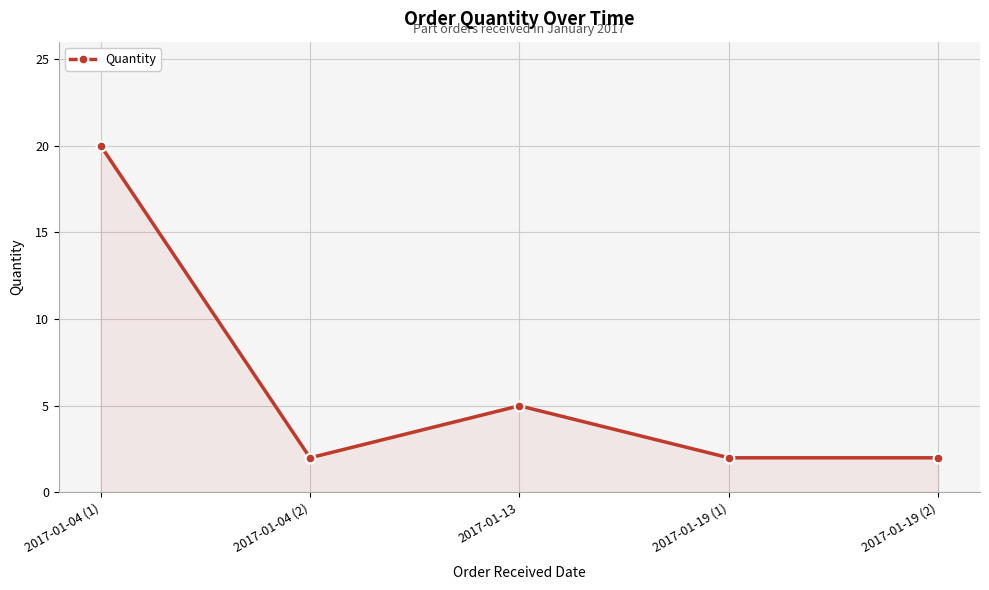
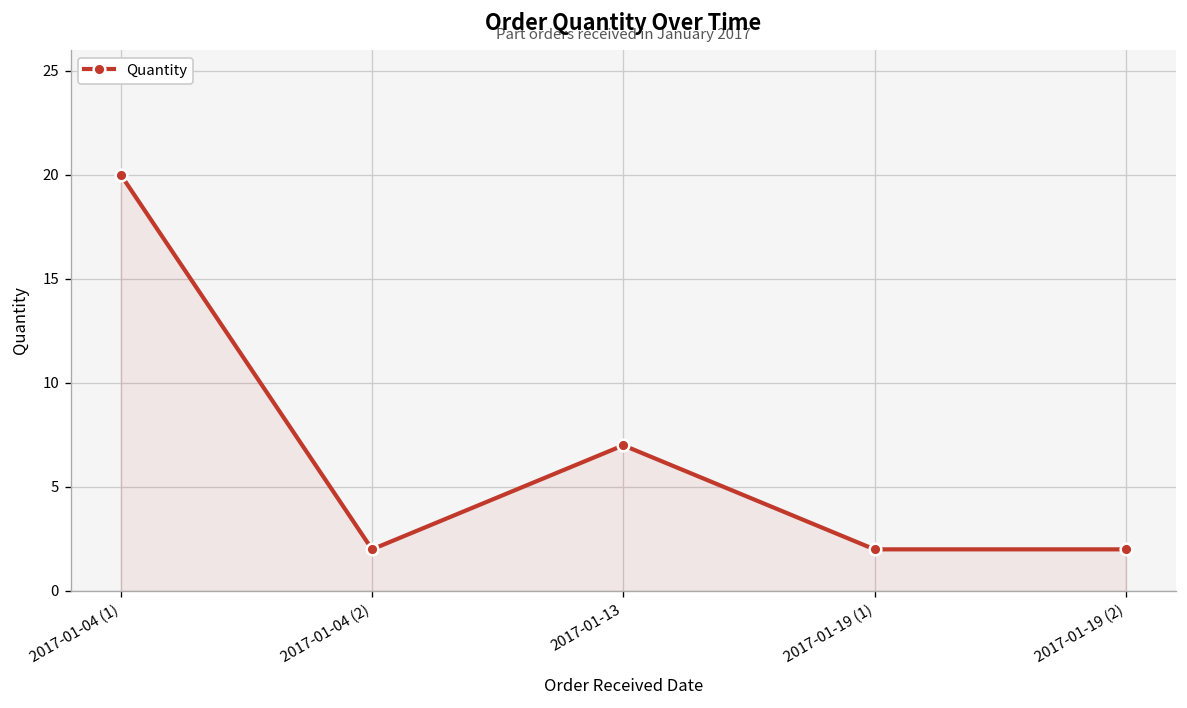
2017-01-13: 5 -> 7
